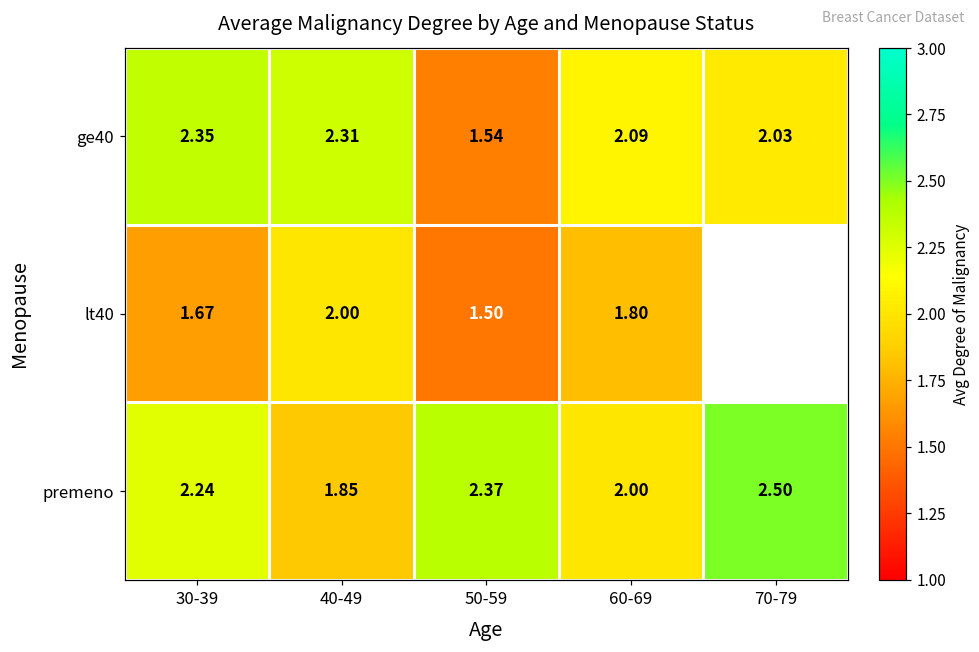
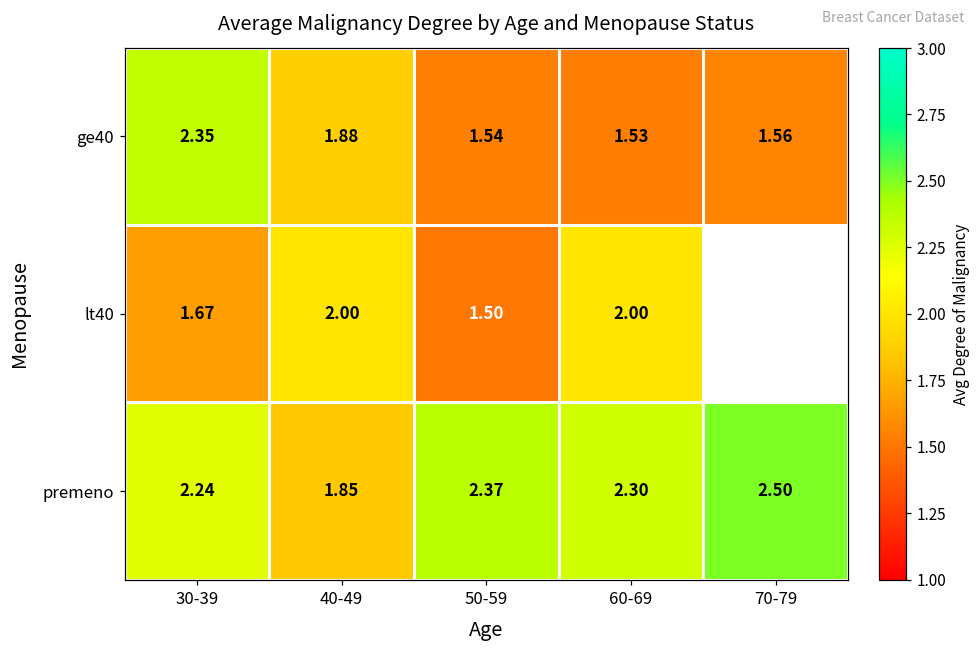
ge40, 40-49: 2.31 -> 1.88
ge40, 60-69: 2.09 -> 1.53
ge40, 70-79: 2.03 -> 1.56
lt40, 60-69: 1.80 -> 2.00
premeno, 60-69: 2.00 -> 2.30
